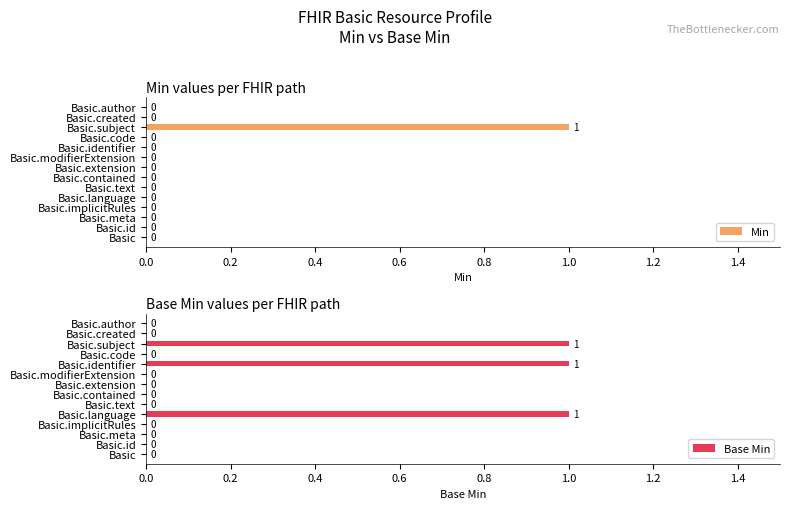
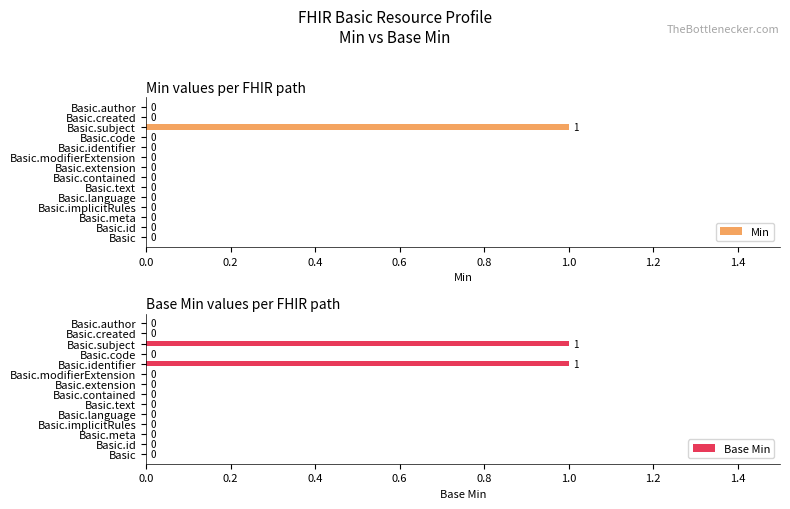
Base Min values per FHIR path, Basic.language: 1 -> 0
